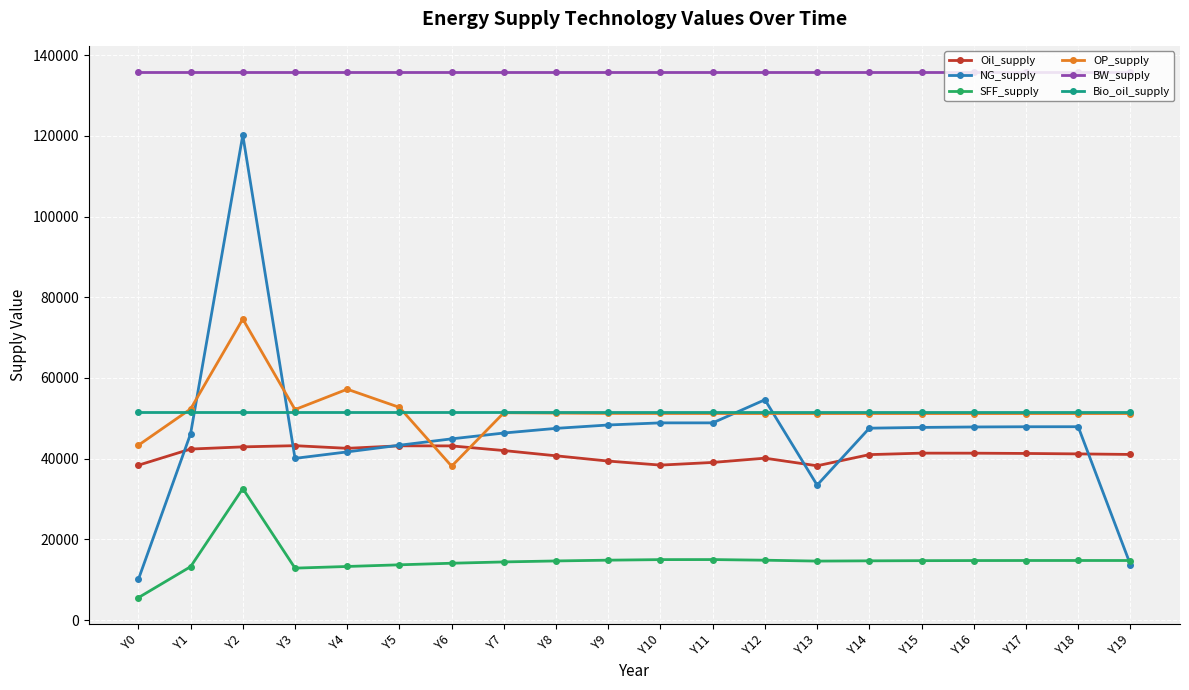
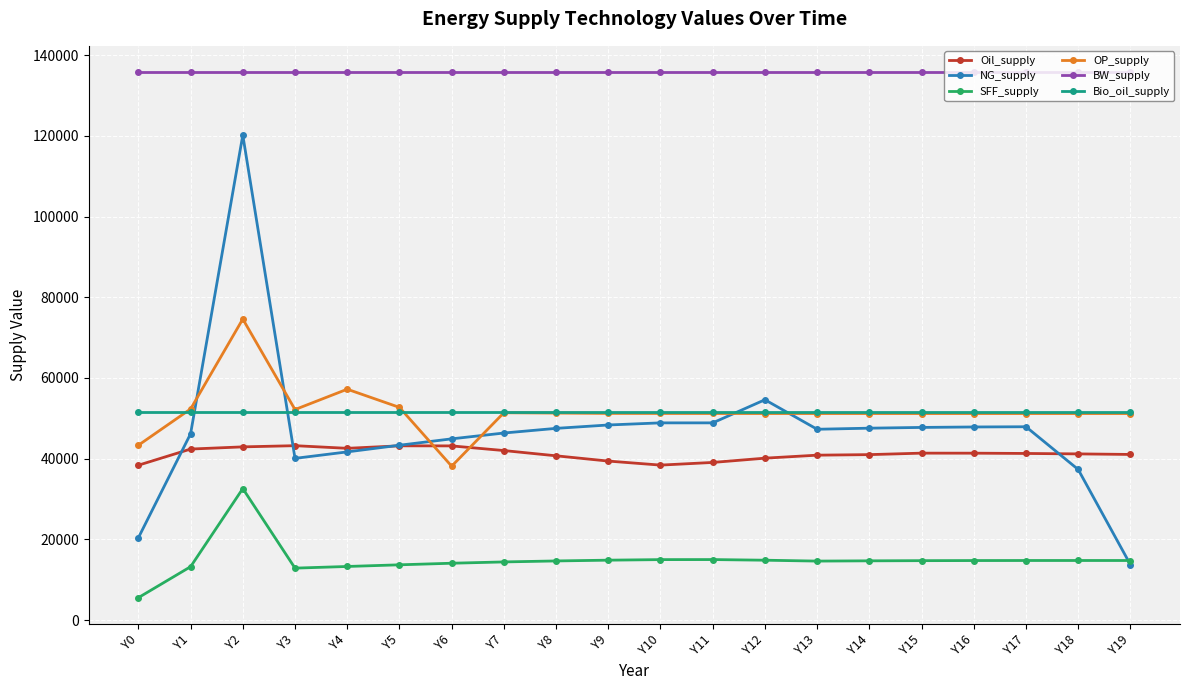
NG_supply, Y0: 10000 -> 20000
Oil_supply, Y13: 38000 -> 41000
NG_supply, Y13: 33000 -> 47000
NG_supply, Y18: 48000 -> 37000
